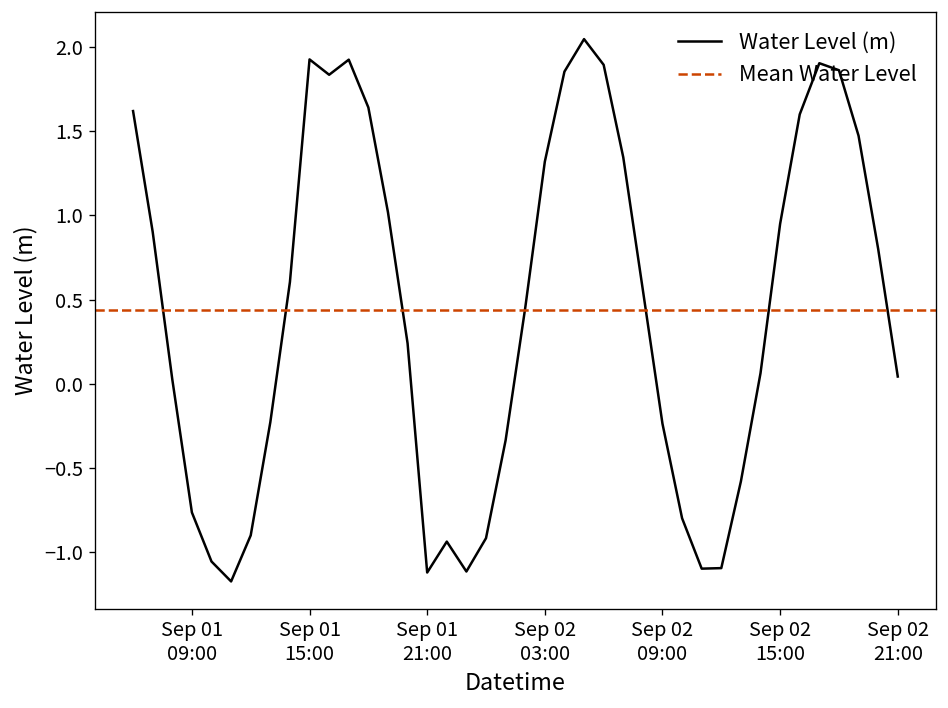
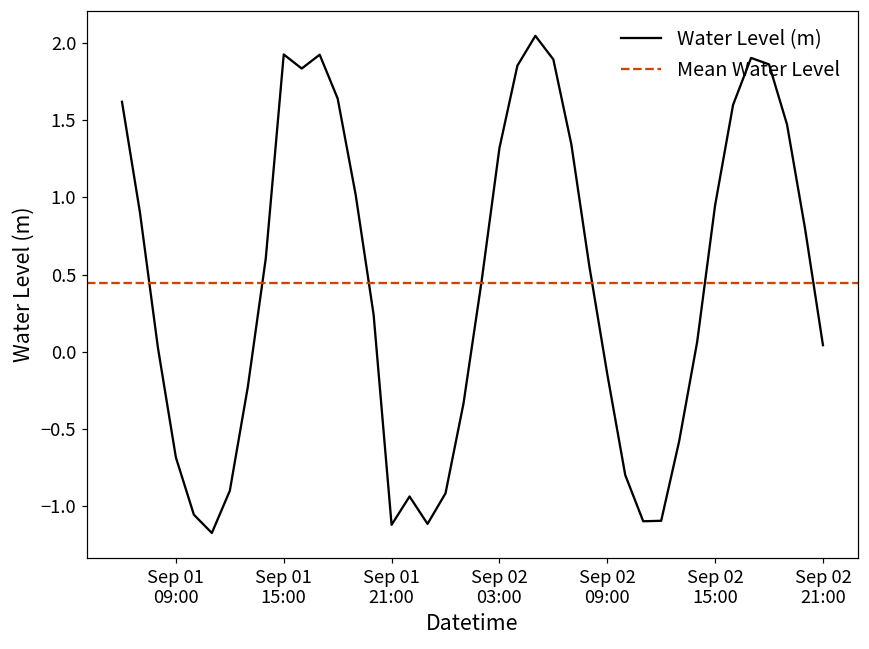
Sep 01 09:00: -0.76 -> -0.68
Sep 02 09:00: -0.24 -> -0.14
